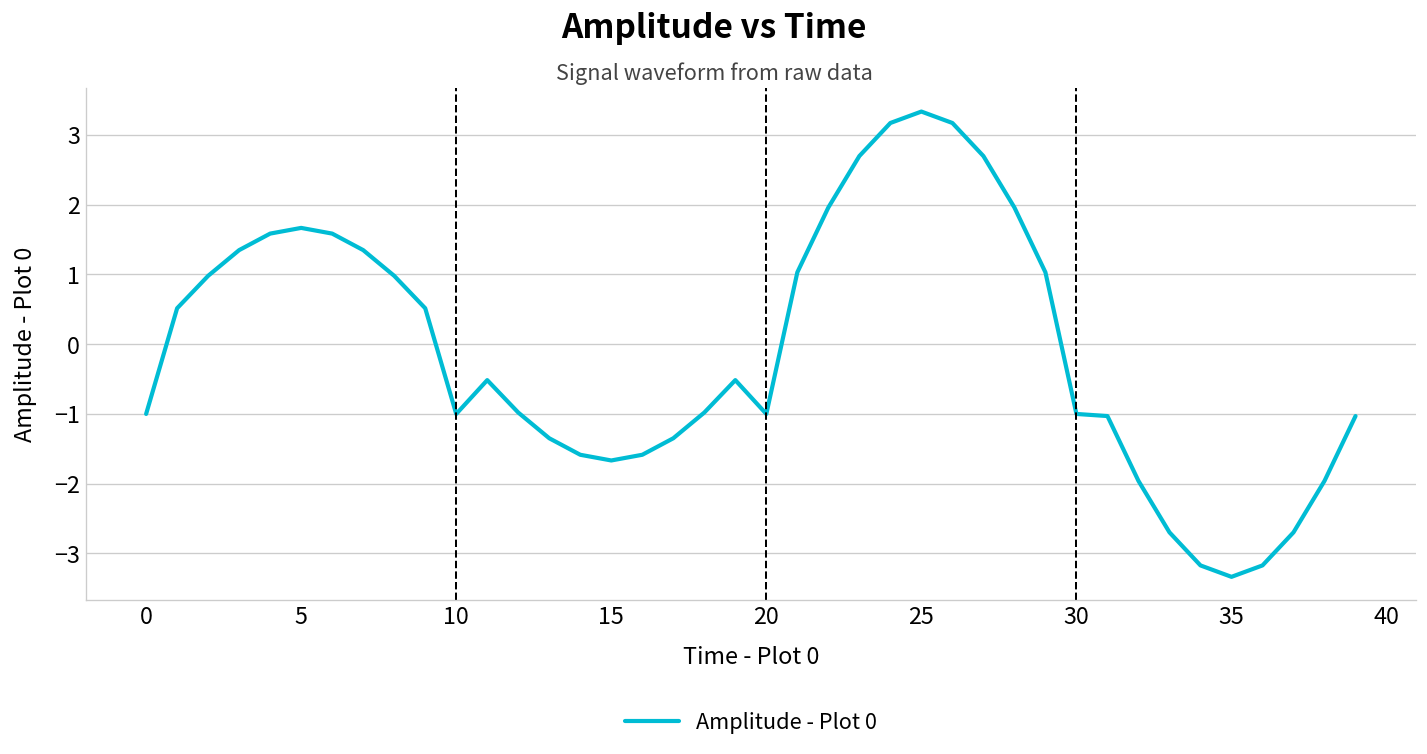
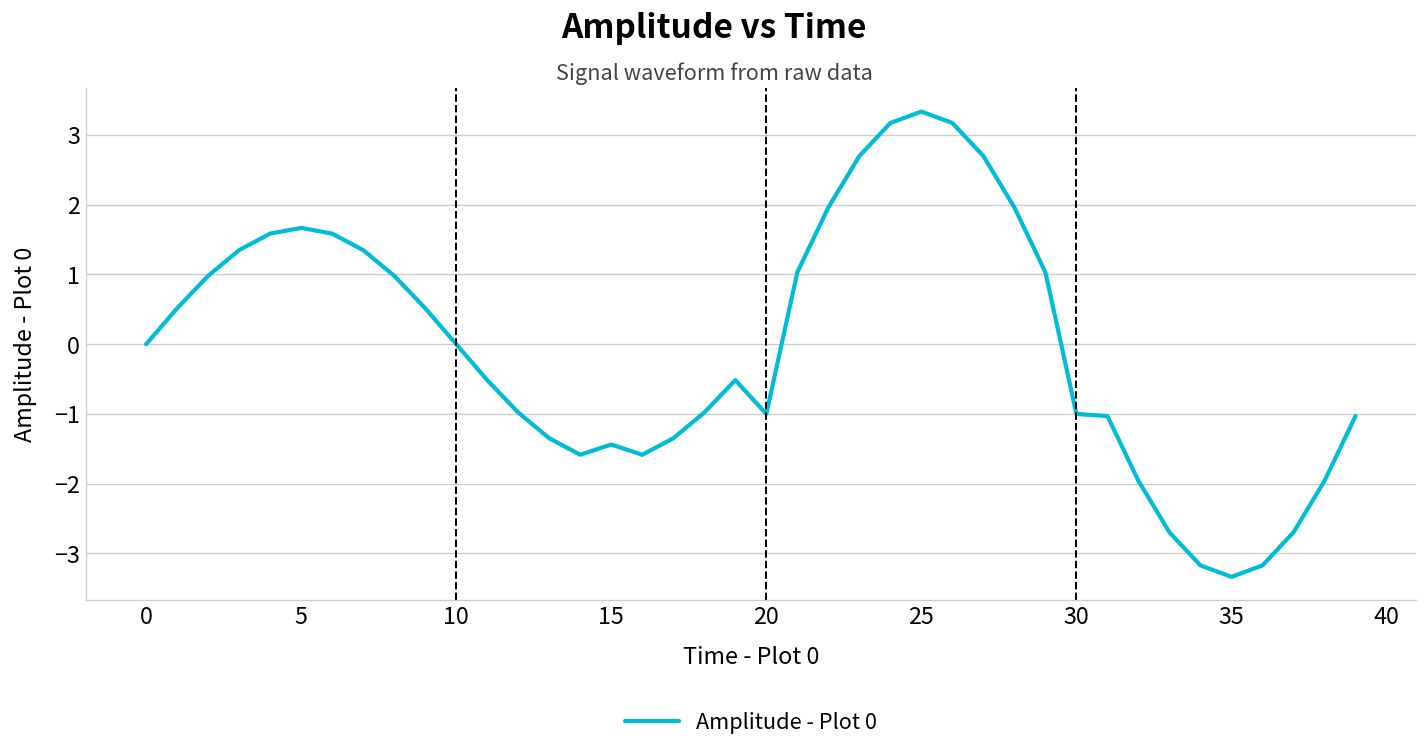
0: -1 -> 0
10: -1 -> 0
15: -1.7 -> -1.4
